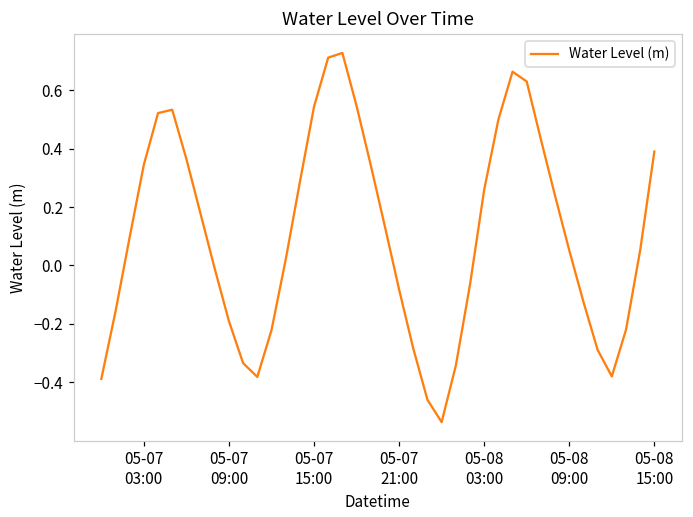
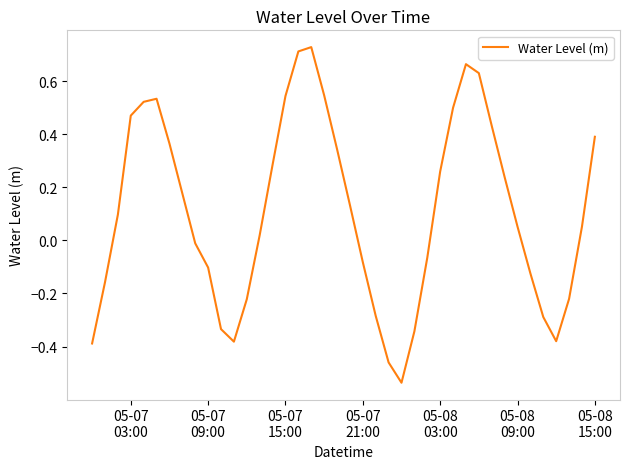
05-07 03:00: 0.35 -> 0.47
05-07 09:00: -0.19 -> -0.10
